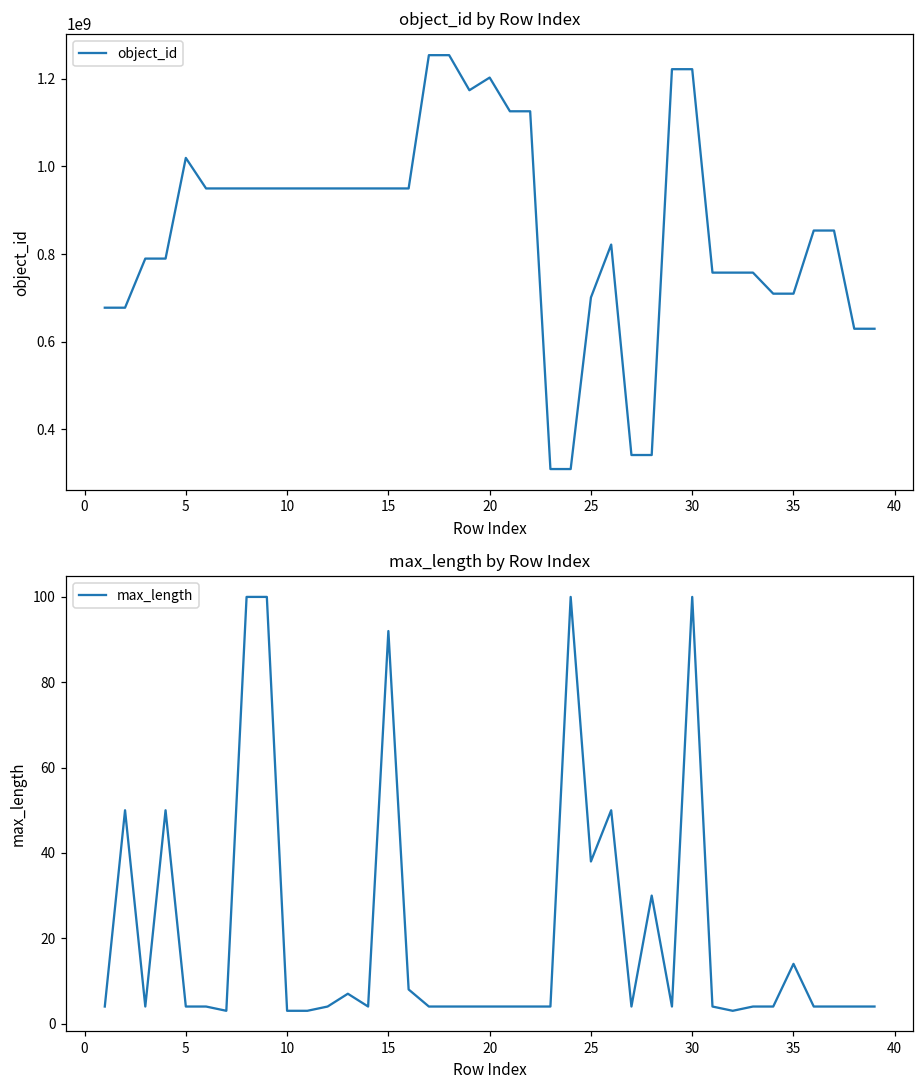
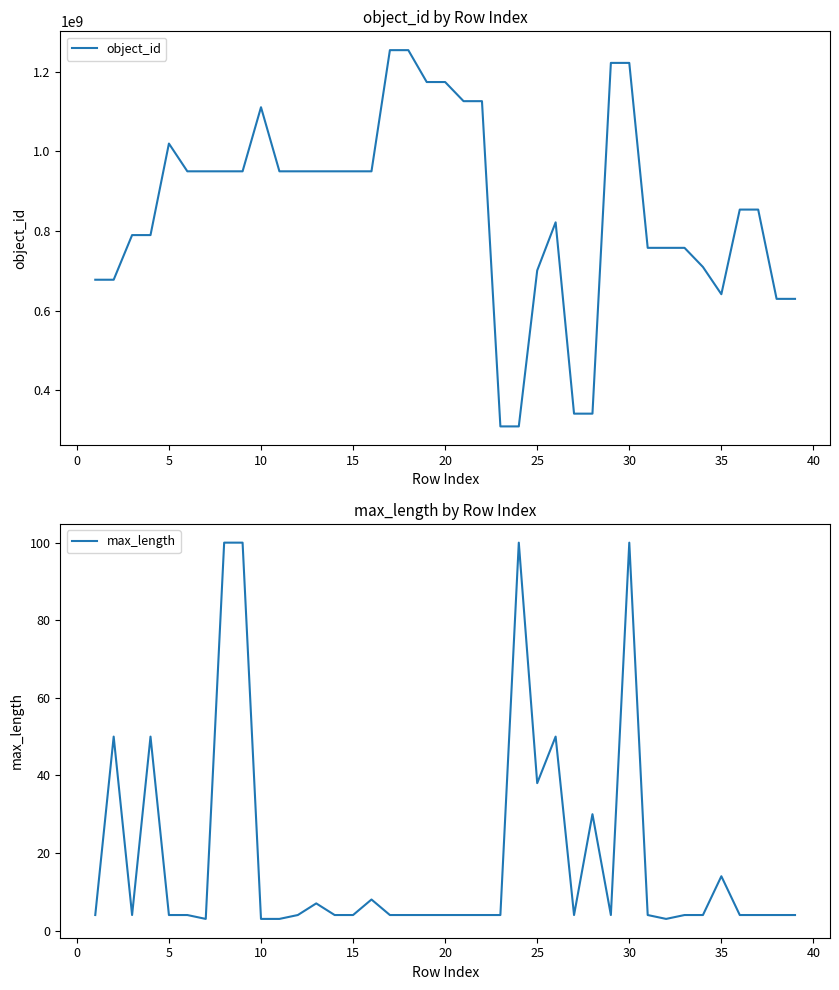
object_id by Row Index, 10: 950000000 -> 1110000000
object_id by Row Index, 20: 1200000000 -> 1170000000
object_id by Row Index, 35: 710000000 -> 640000000
max_length by Row Index, 15: 92 -> 4
